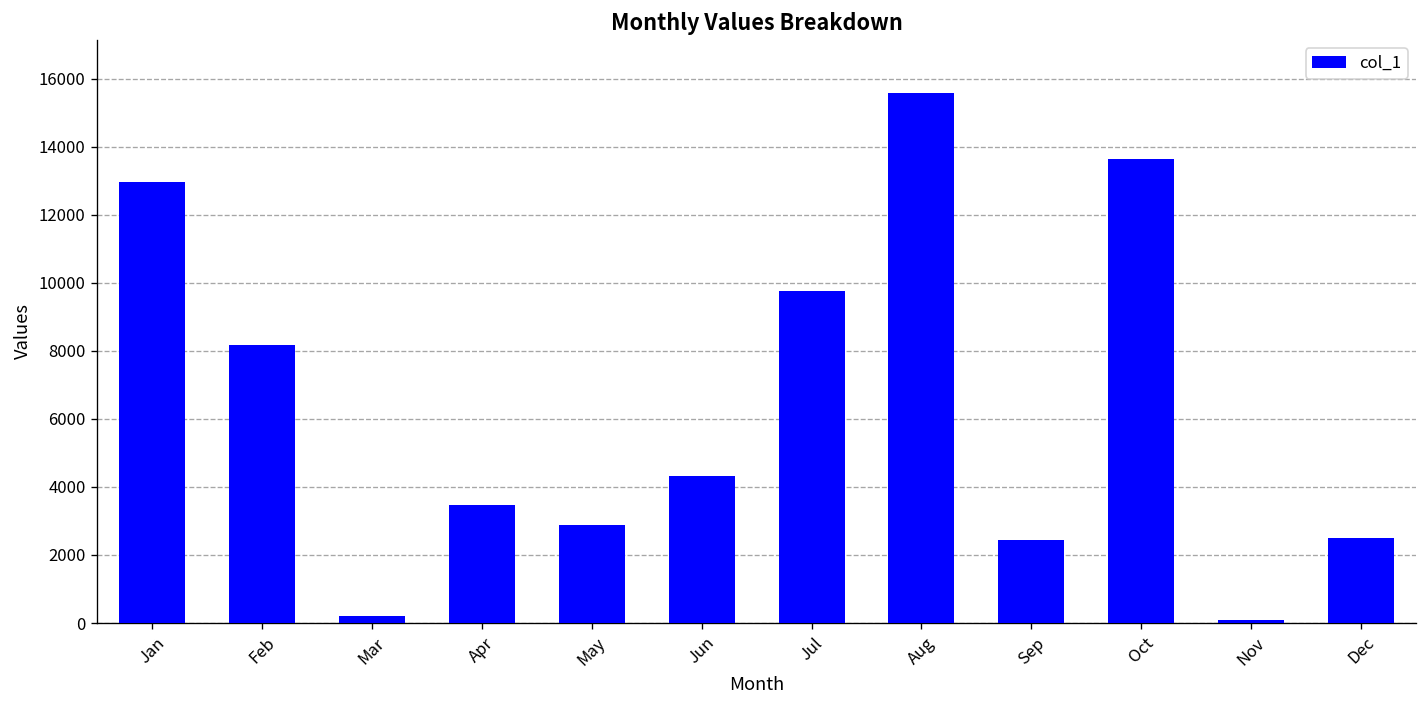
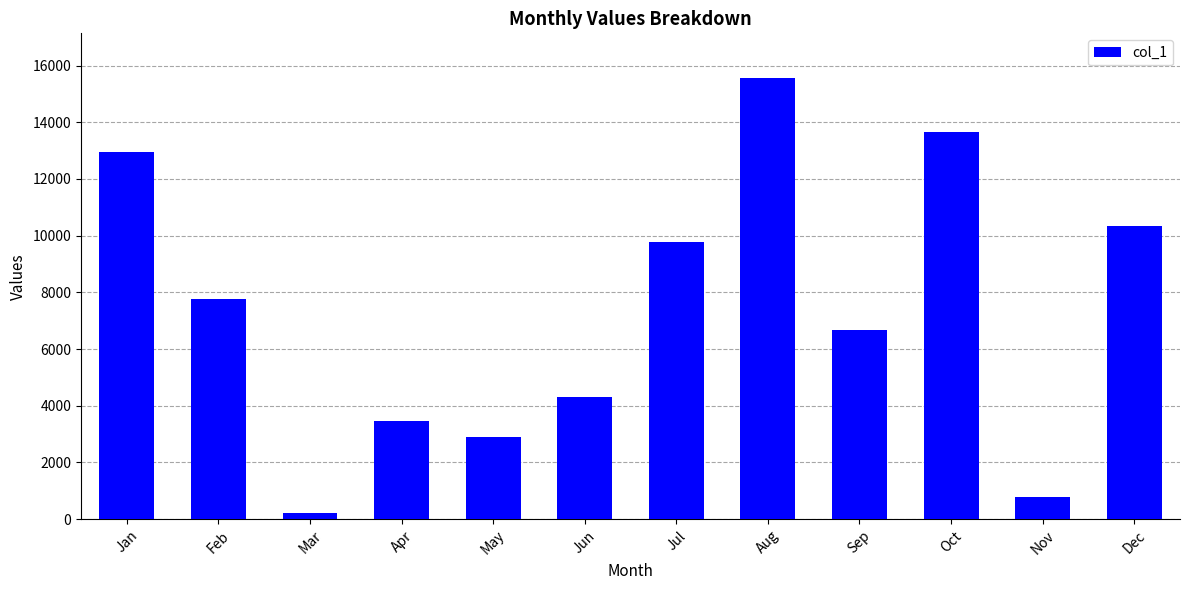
Feb: 8200 -> 7800
Sep: 2400 -> 6700
Nov: 100 -> 800
Dec: 2500 -> 10300
